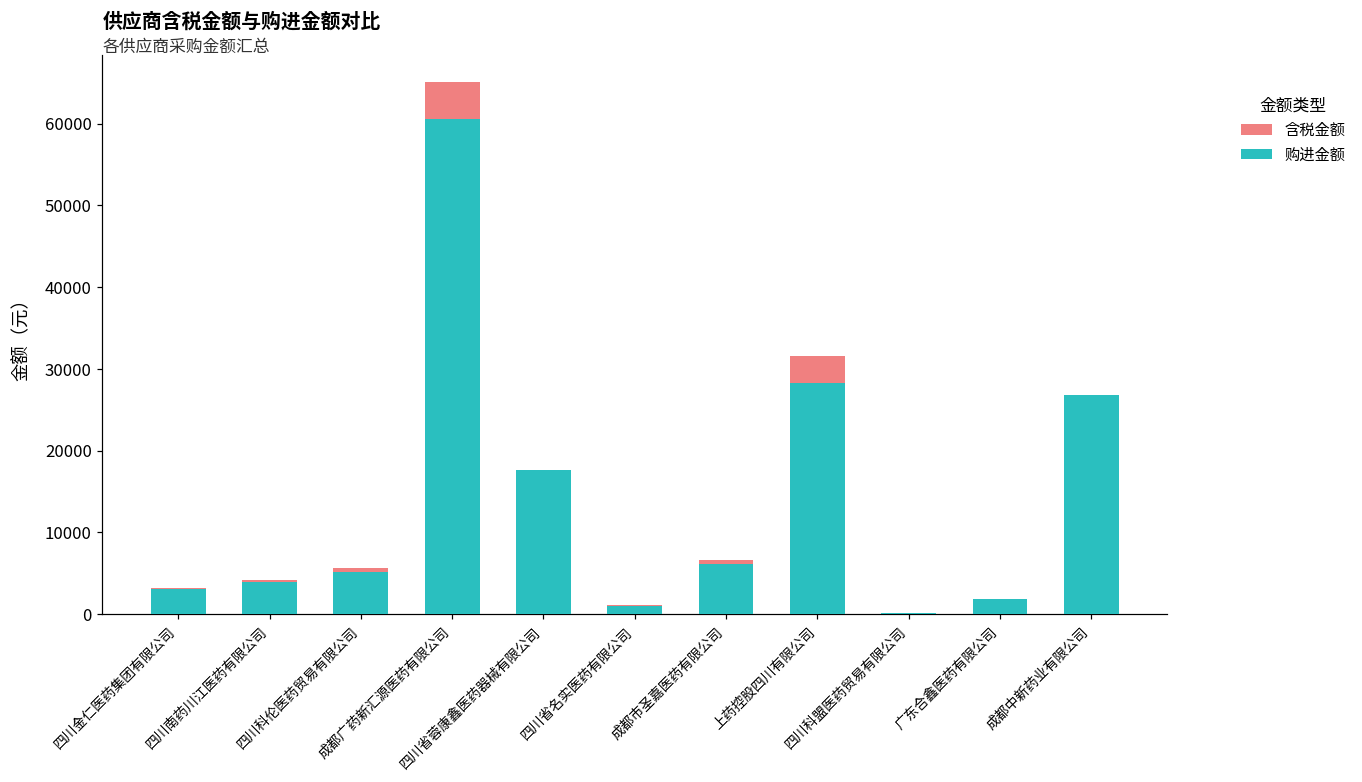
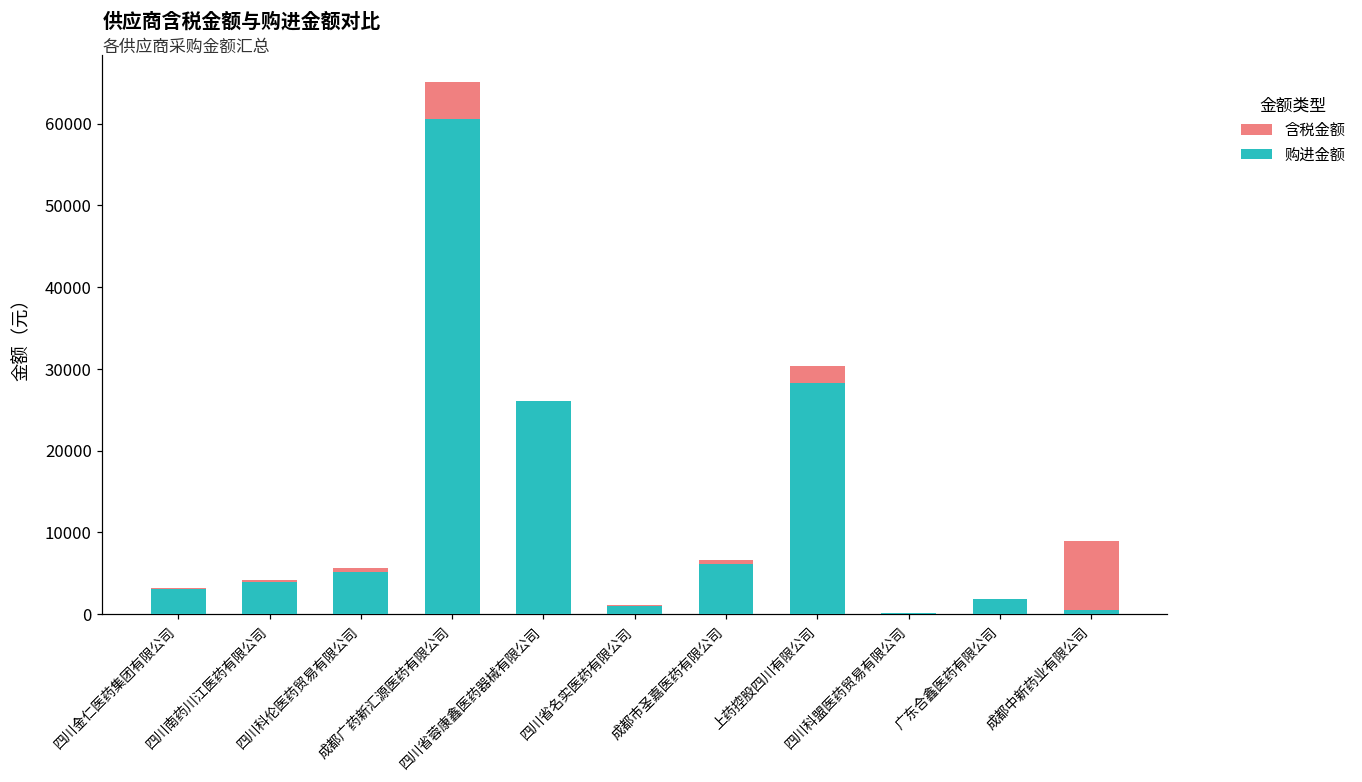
购进金额, 四川省蓉康鑫医药器械有限公司: 18000 -> 26000
含税金额, 上药控股四川有限公司: 32000 -> 30000
购进金额, 成都中新药业有限公司: 27000 -> 0
